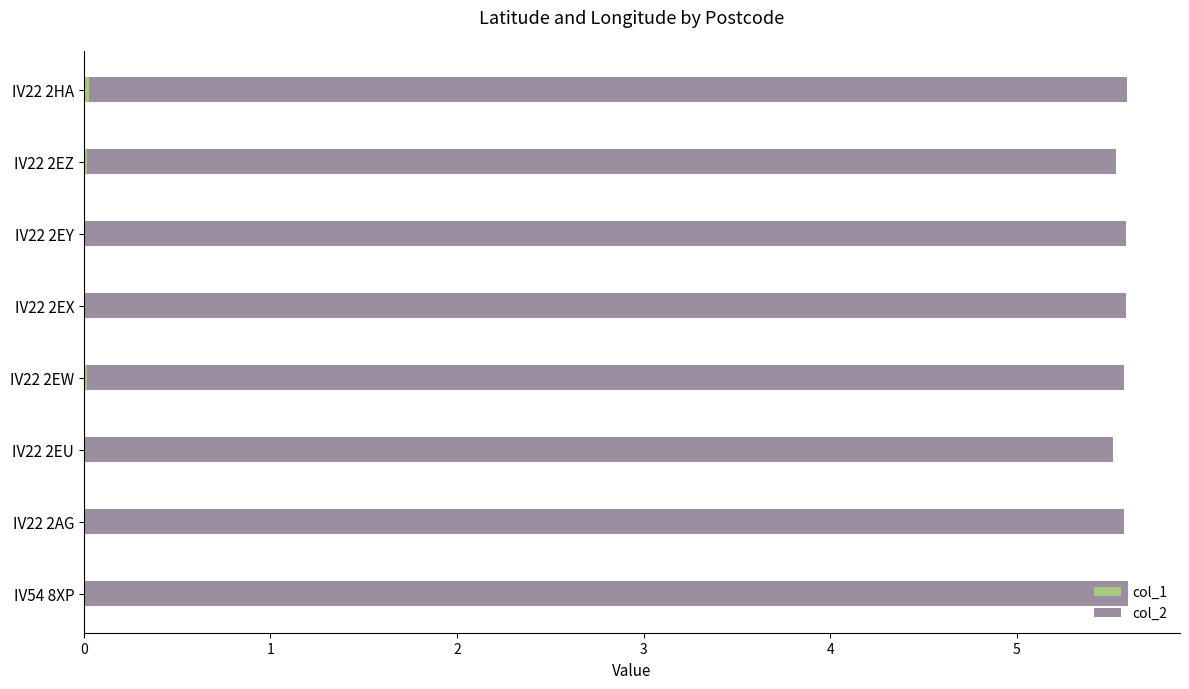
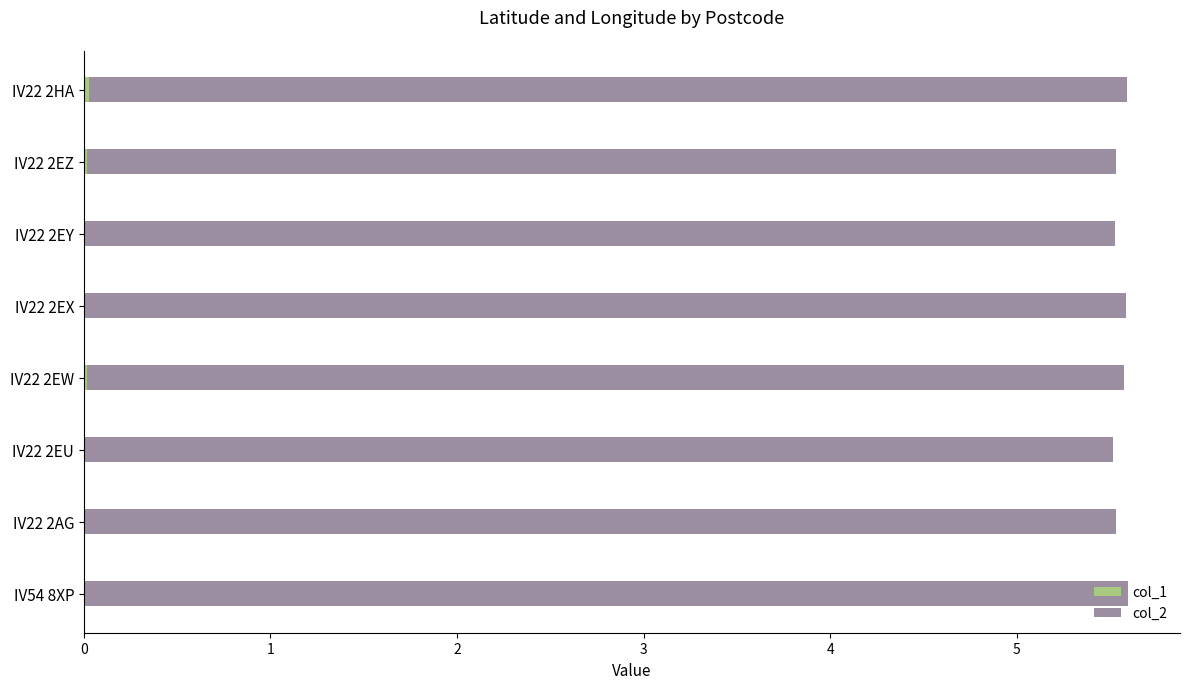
col_2, IV22 2EY: 5.59 -> 5.53
col_2, IV22 2AG: 5.58 -> 5.53
